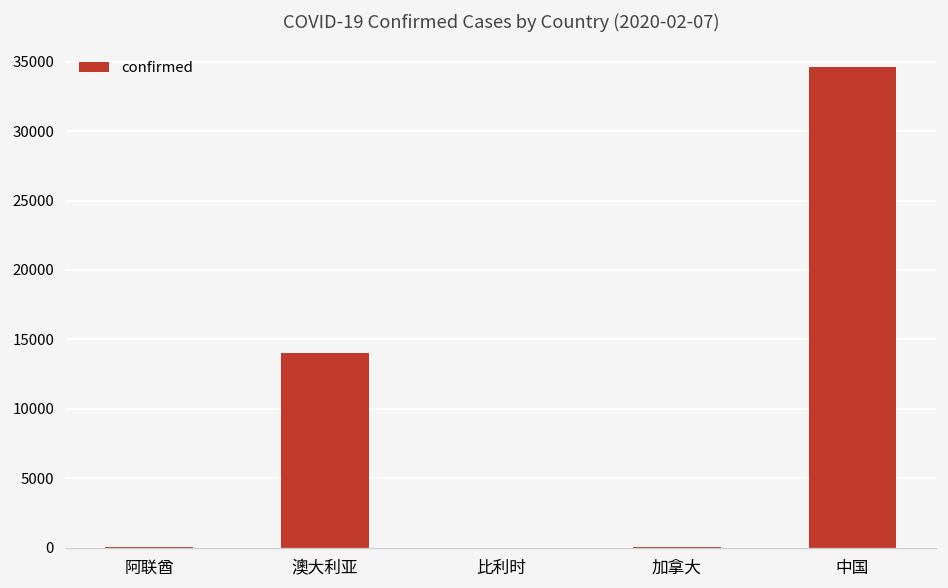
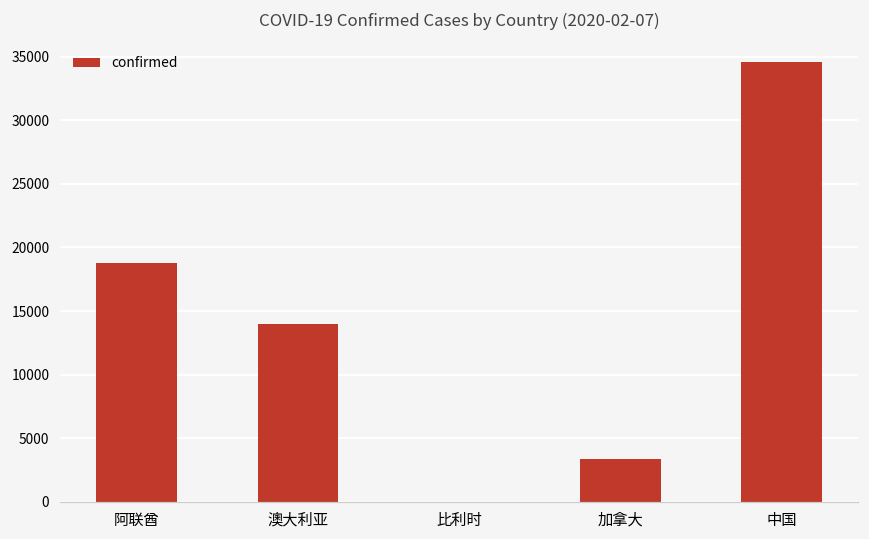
阿联酋: 0 -> 18800
加拿大: 0 -> 3400
